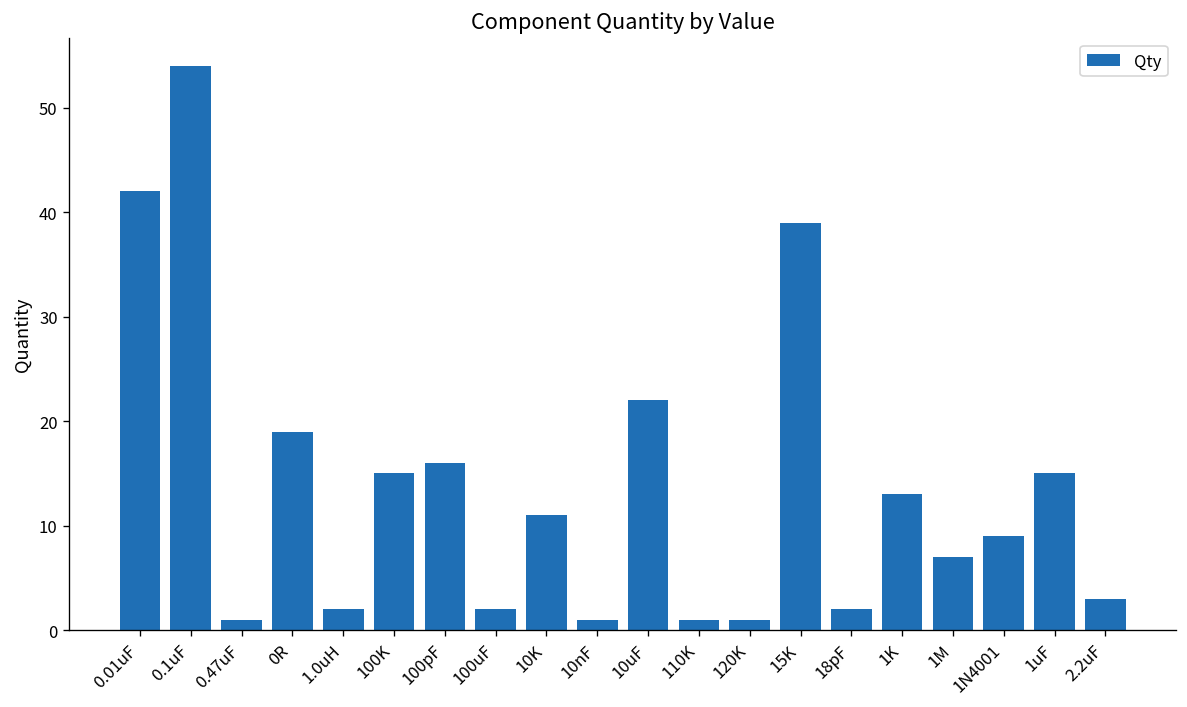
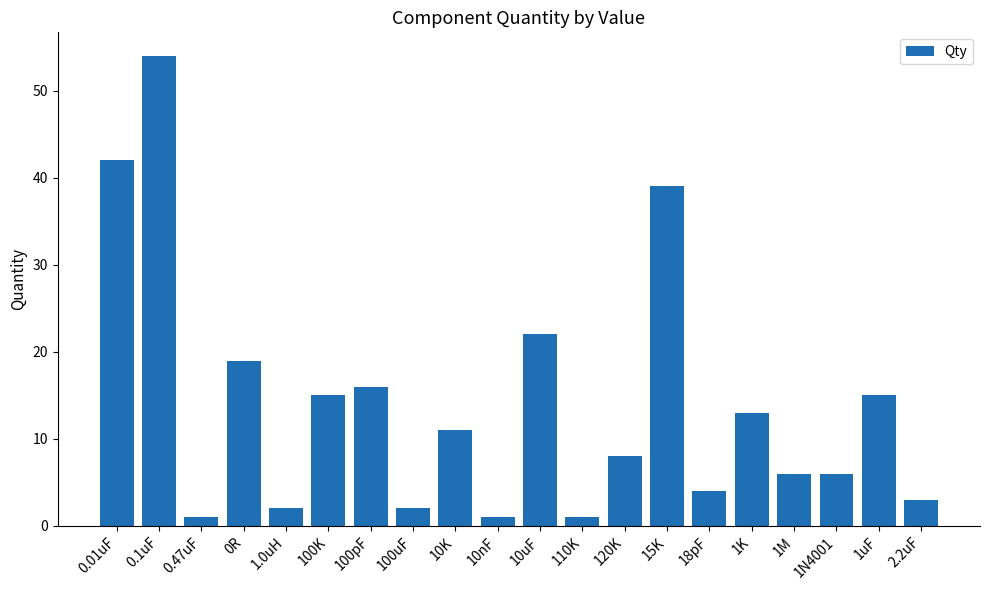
120K: 1 -> 8
18pF: 2 -> 4
1M: 7 -> 6
1N4001: 9 -> 6
